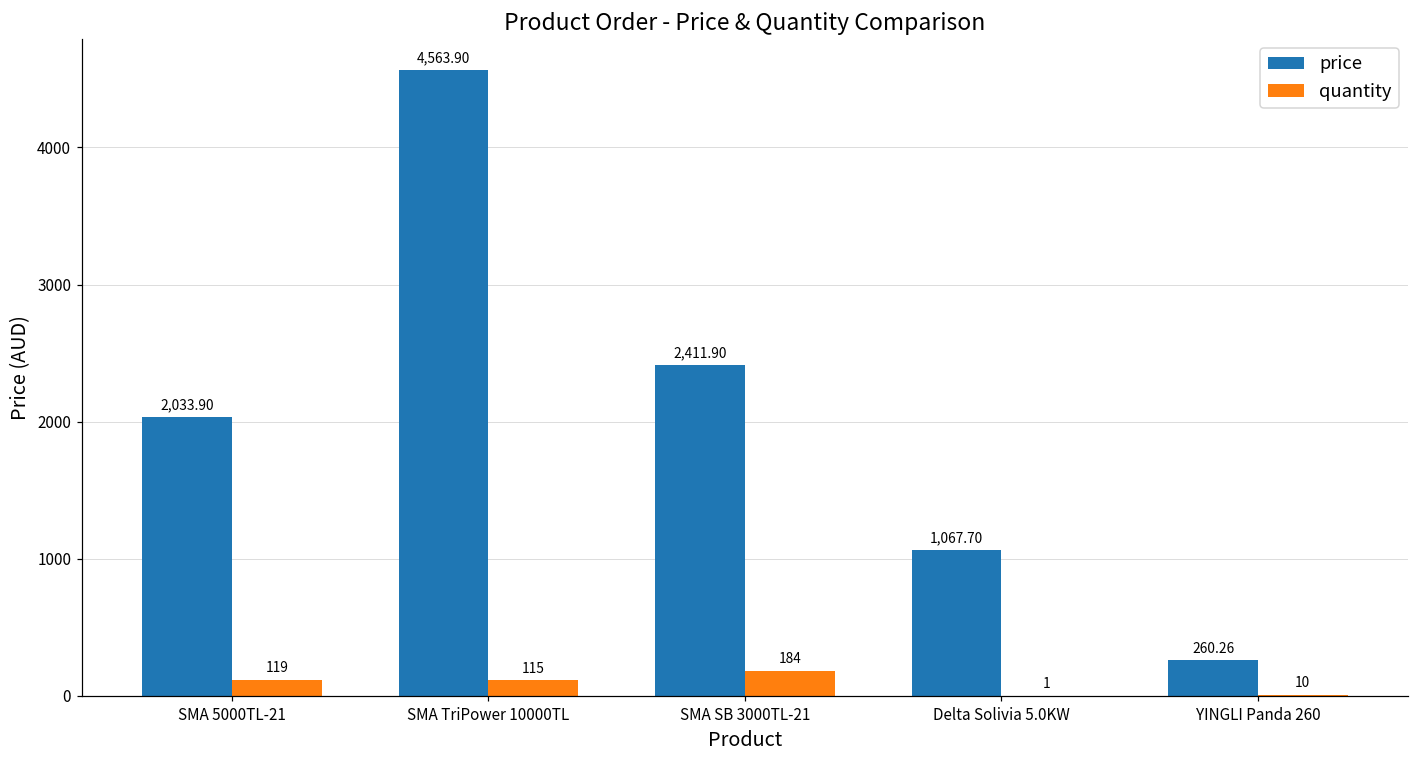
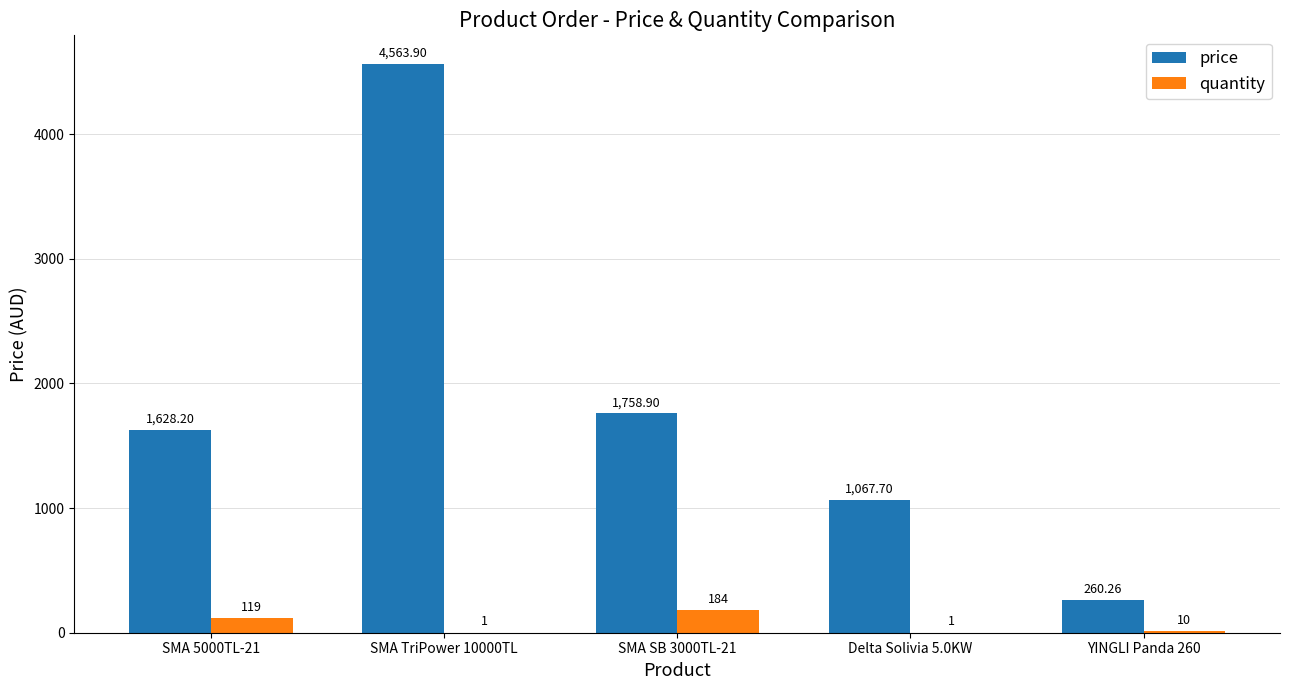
price, SMA 5000TL-21: 2,033.90 -> 1,628.20
quantity, SMA TriPower 10000TL: 115 -> 1
price, SMA SB 3000TL-21: 2,411.90 -> 1,758.90
